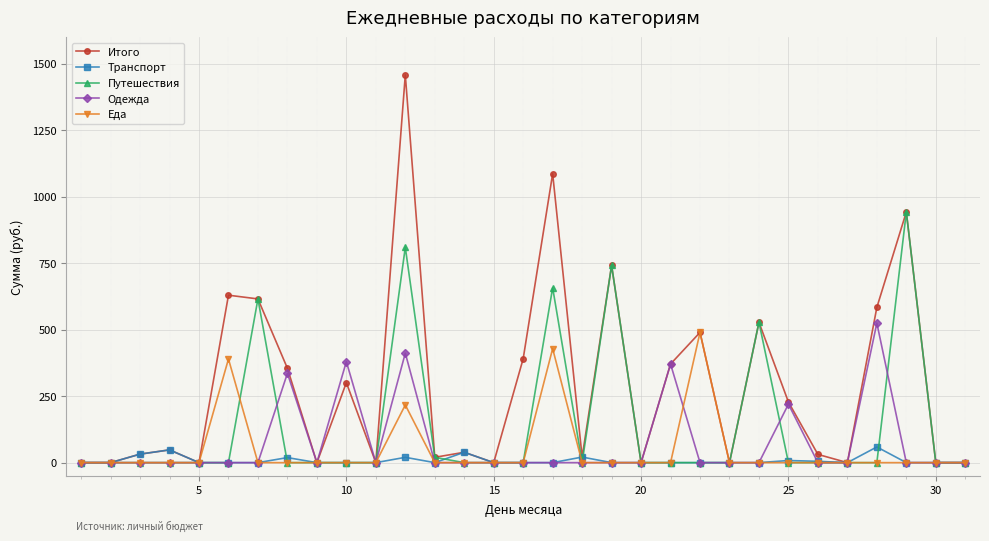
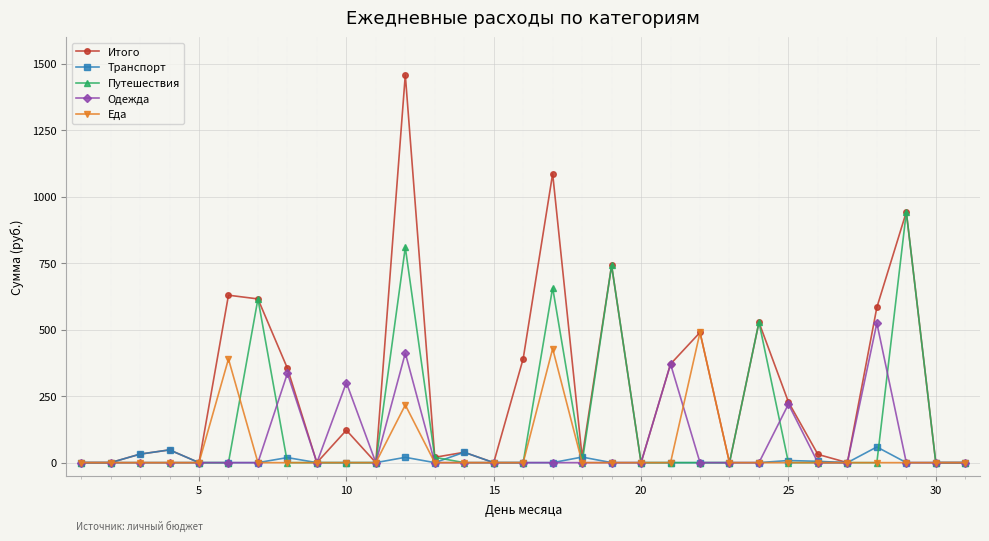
Итого, 10: 300 -> 120
Одежда, 10: 380 -> 300
